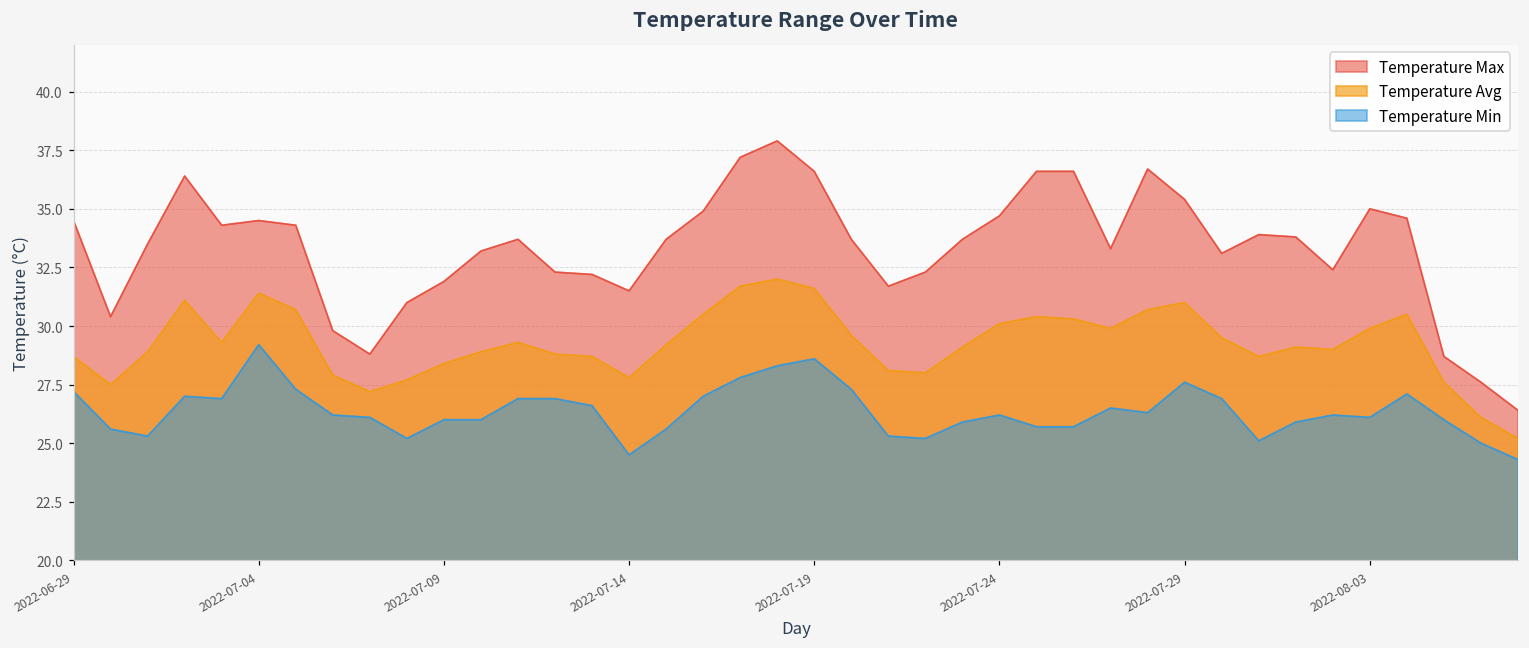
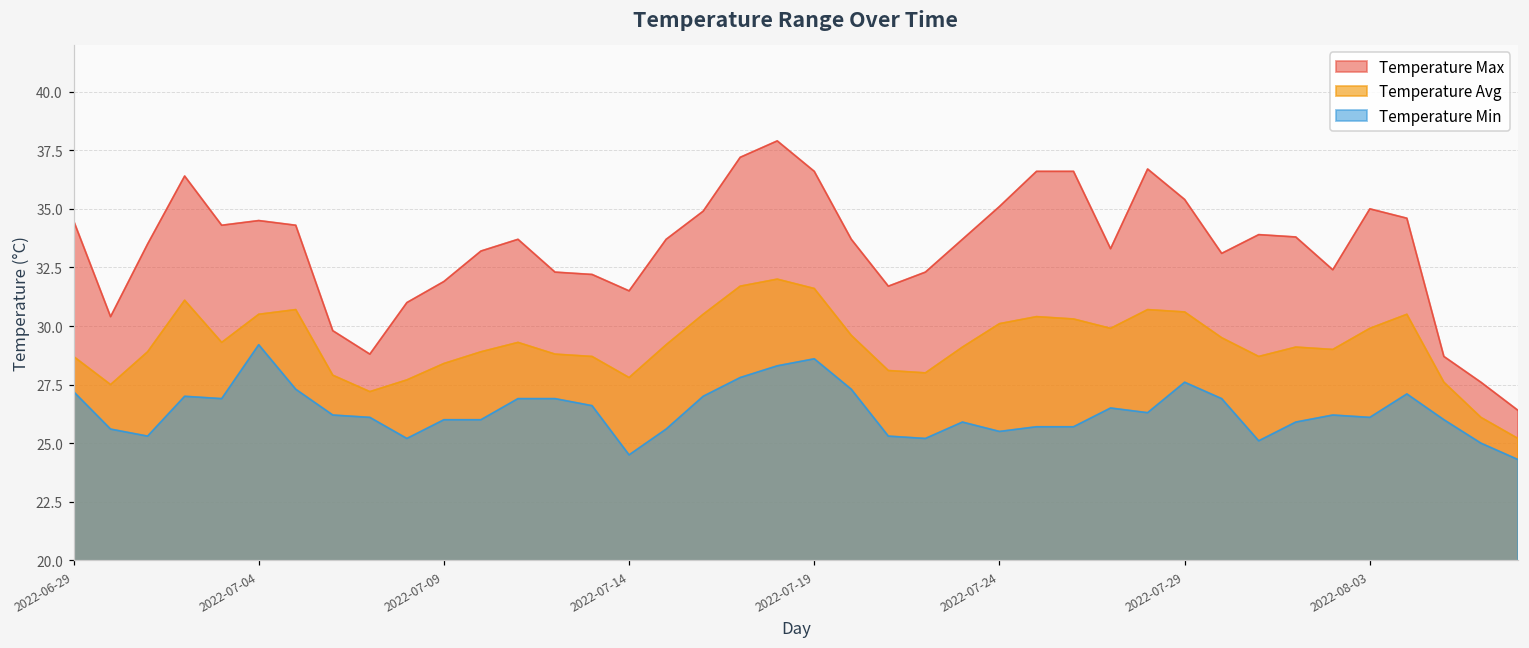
Temperature Avg, 2022-07-04: 31.4 -> 30.5
Temperature Max, 2022-07-24: 34.7 -> 35.1
Temperature Min, 2022-07-24: 26.2 -> 25.5
Temperature Avg, 2022-07-29: 31.0 -> 30.6
